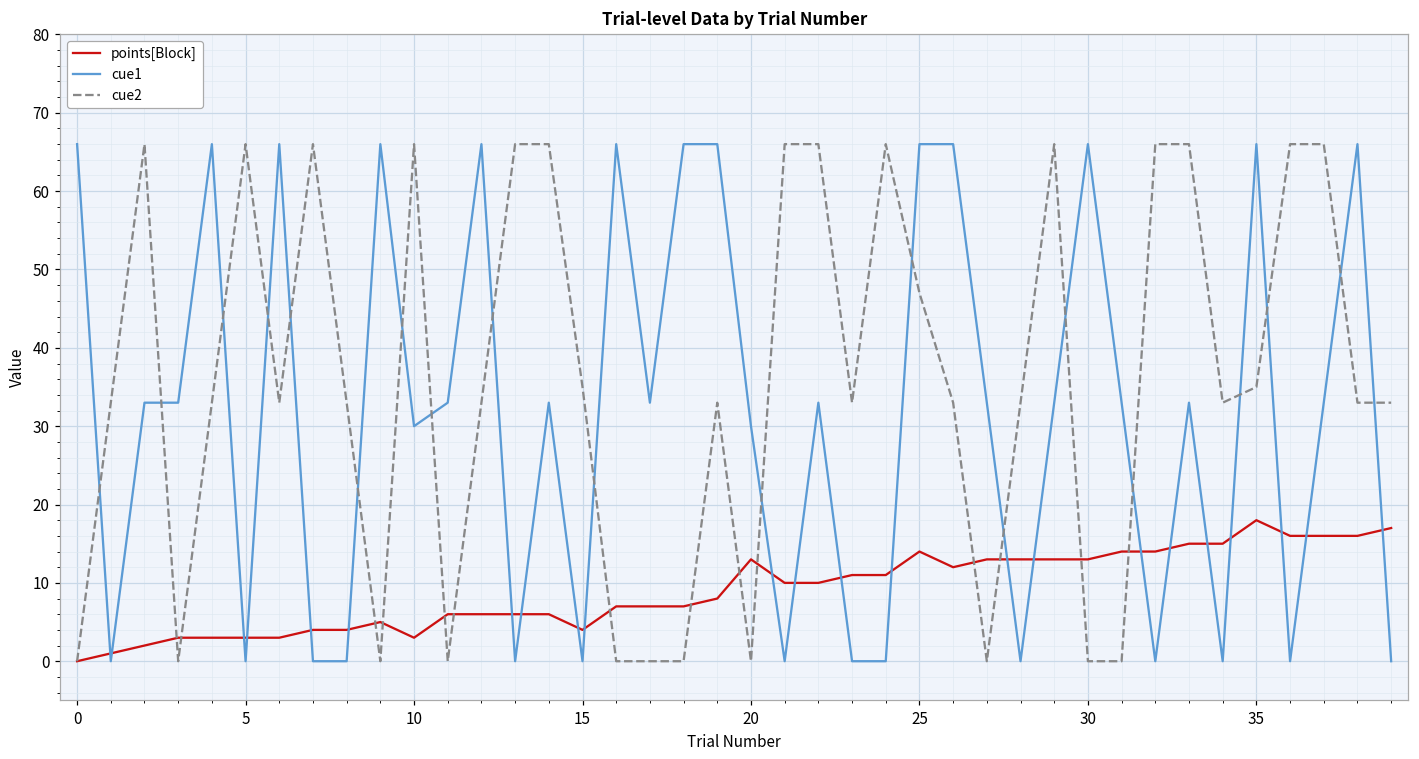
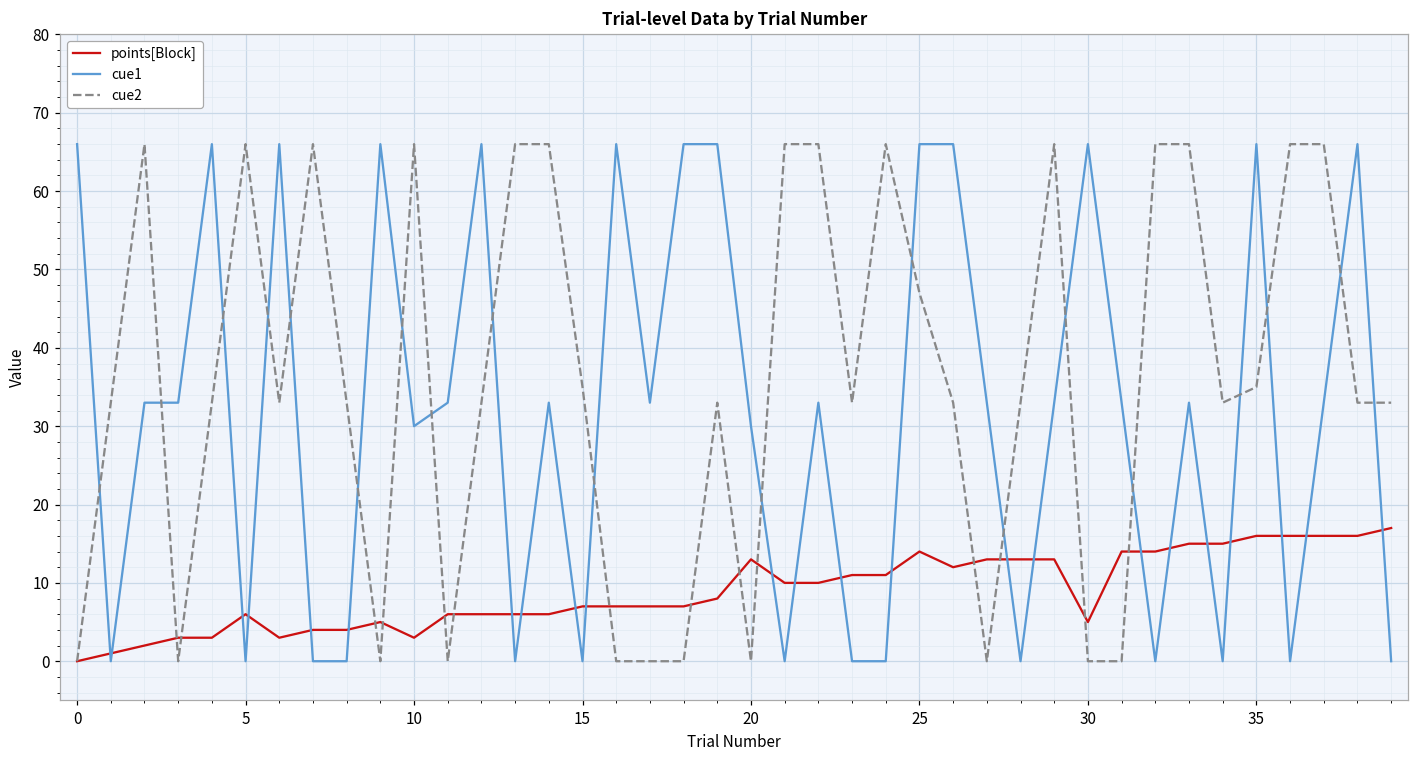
points[Block], 5: 3 -> 6
points[Block], 15: 4 -> 7
points[Block], 30: 13 -> 5
points[Block], 35: 18 -> 16
